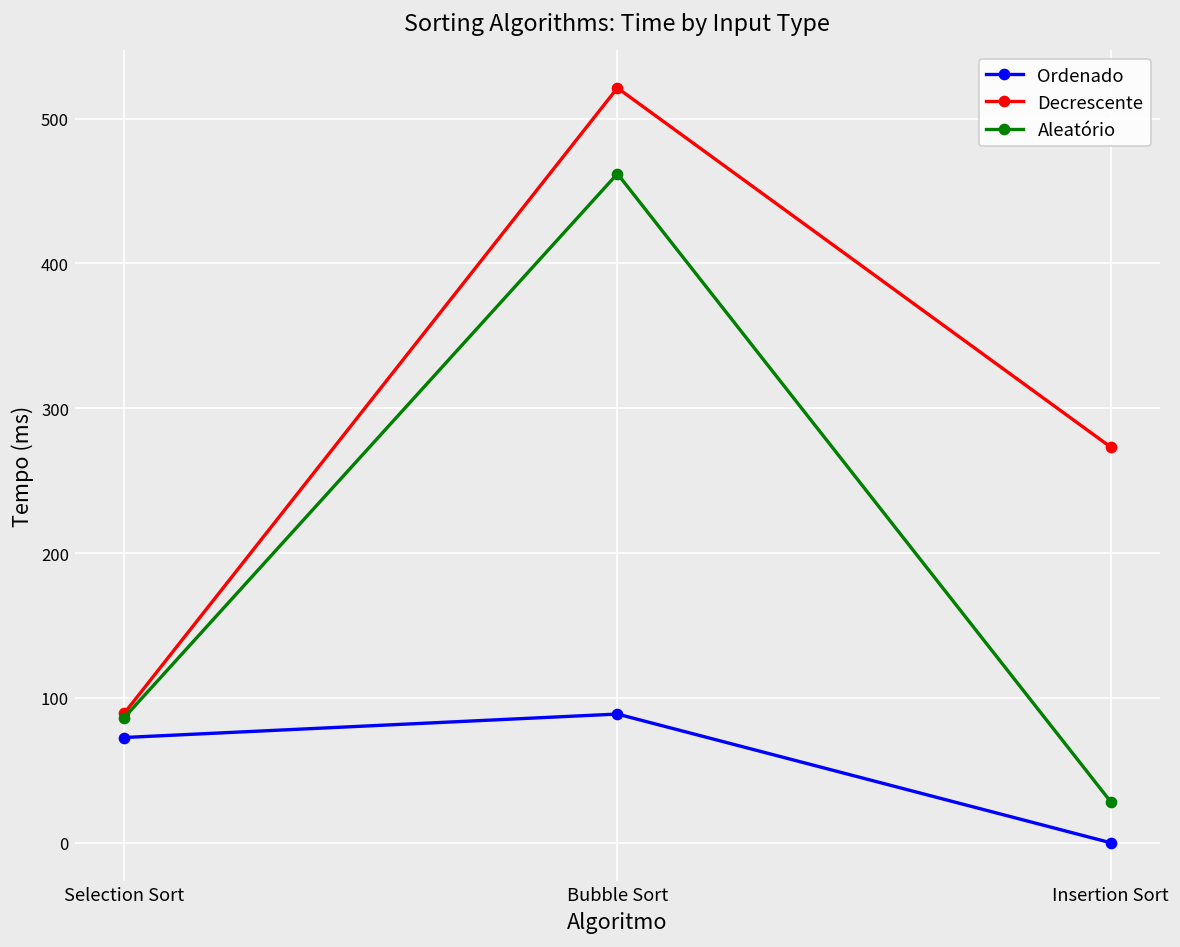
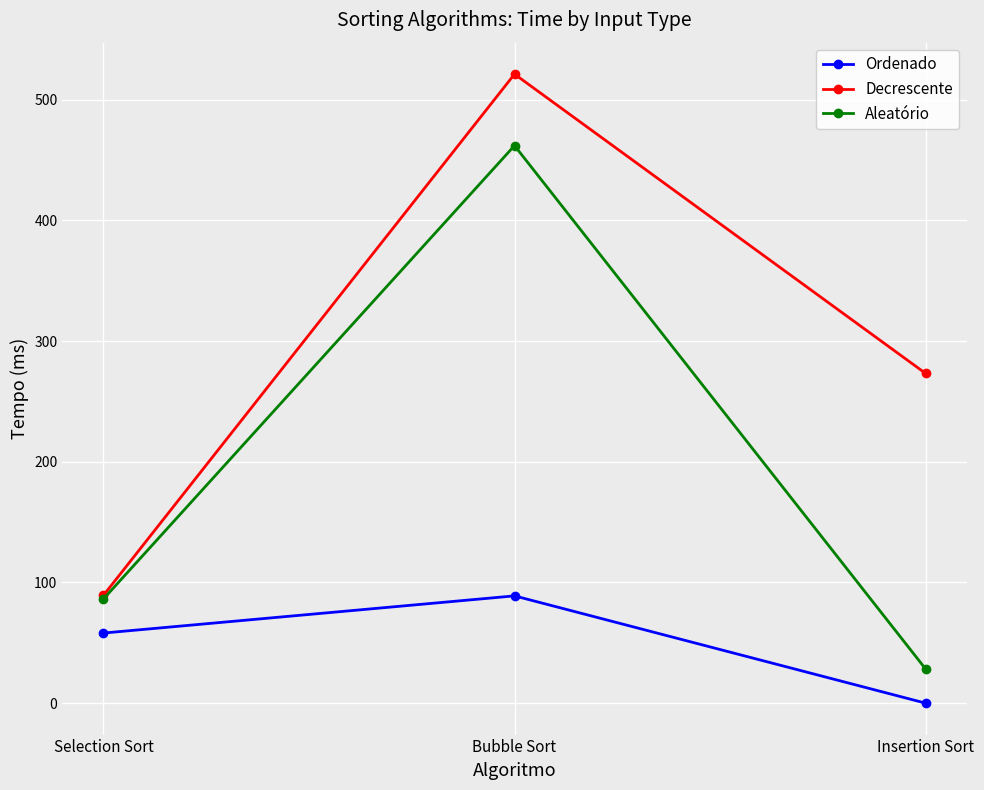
Ordenado, Selection Sort: 73 -> 58
